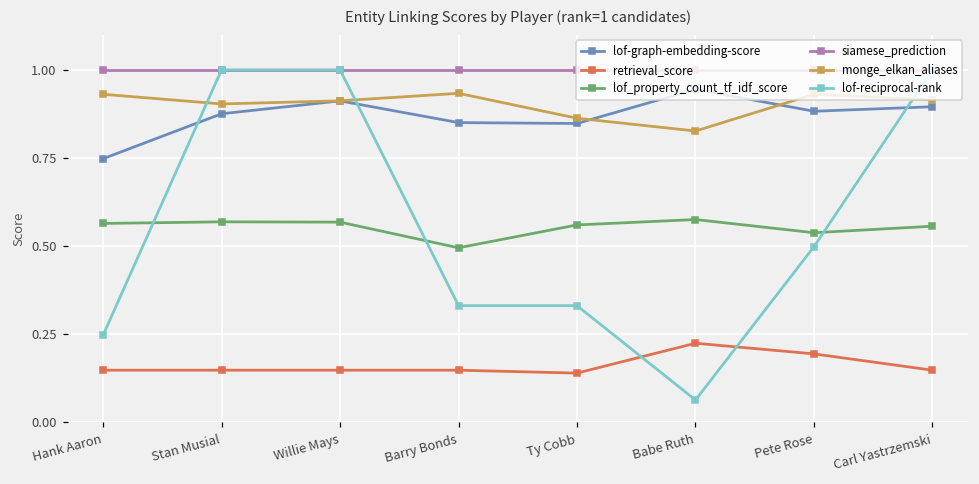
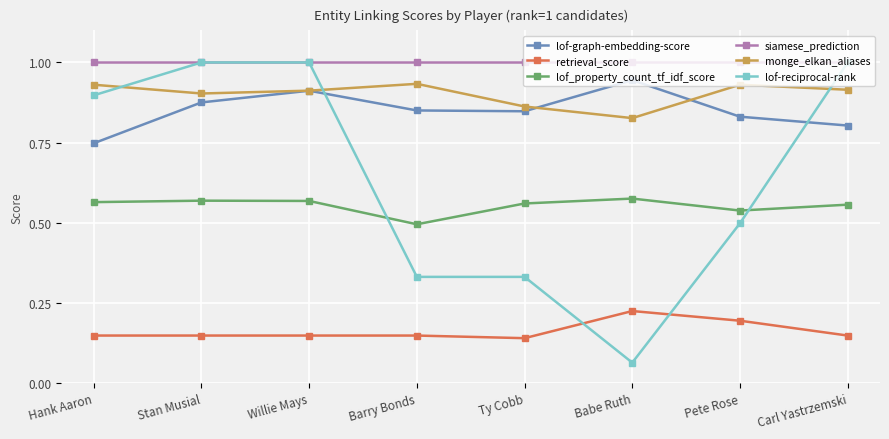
lof-reciprocal-rank, Hank Aaron: 0.25 -> 0.90
lof-graph-embedding-score, Pete Rose: 0.88 -> 0.83
lof-graph-embedding-score, Carl Yastrzemski: 0.90 -> 0.80
